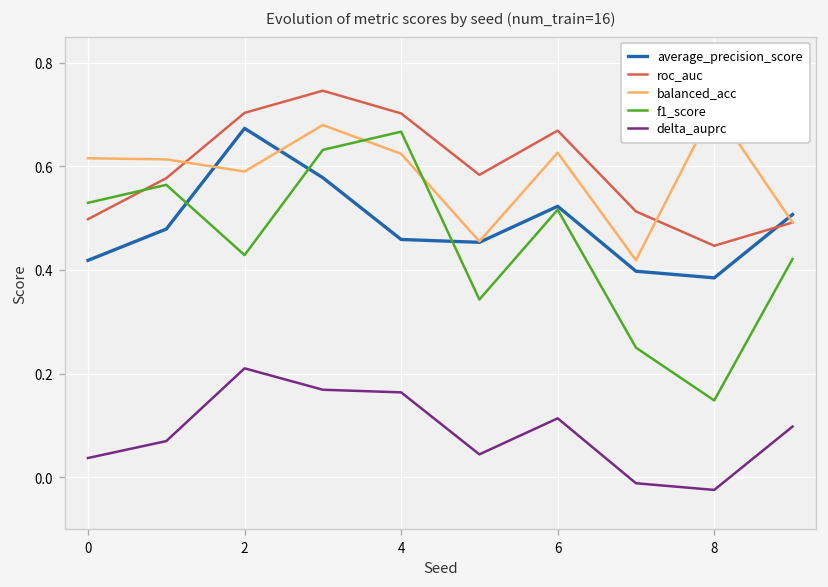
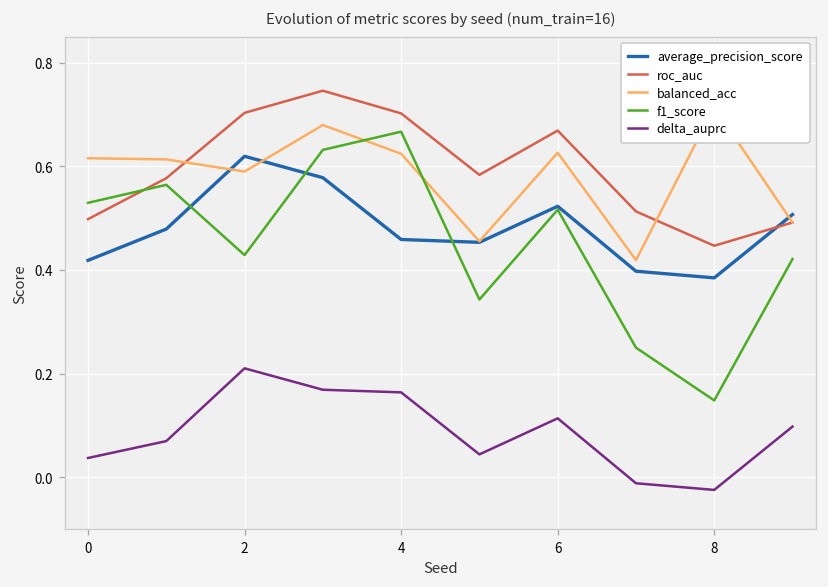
average_precision_score, 2: 0.67 -> 0.62
